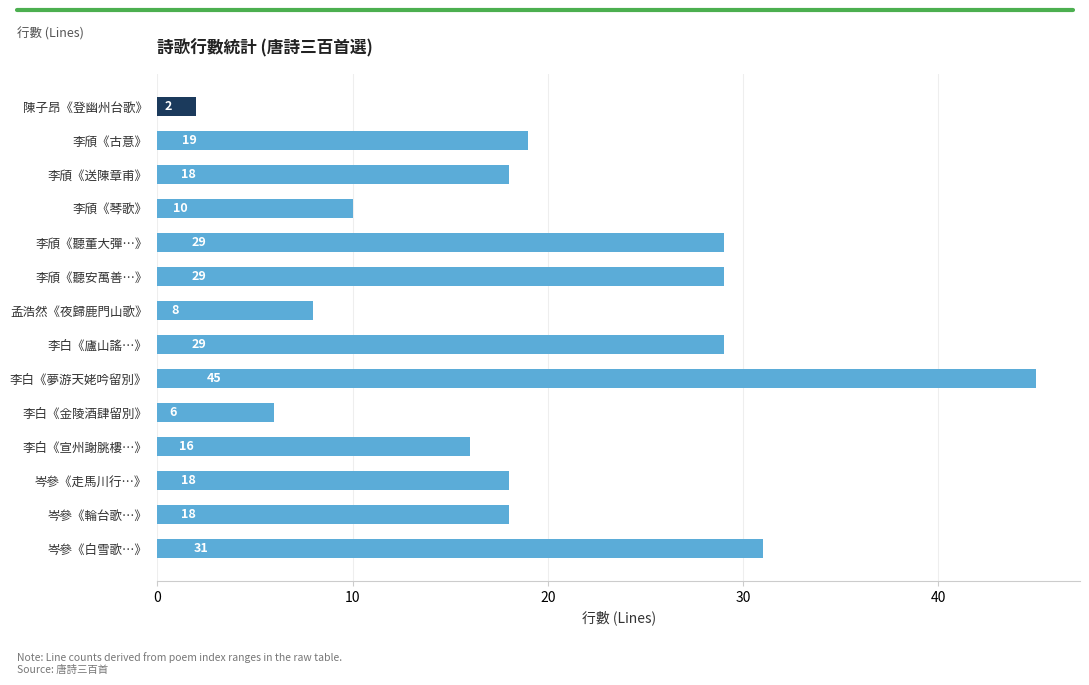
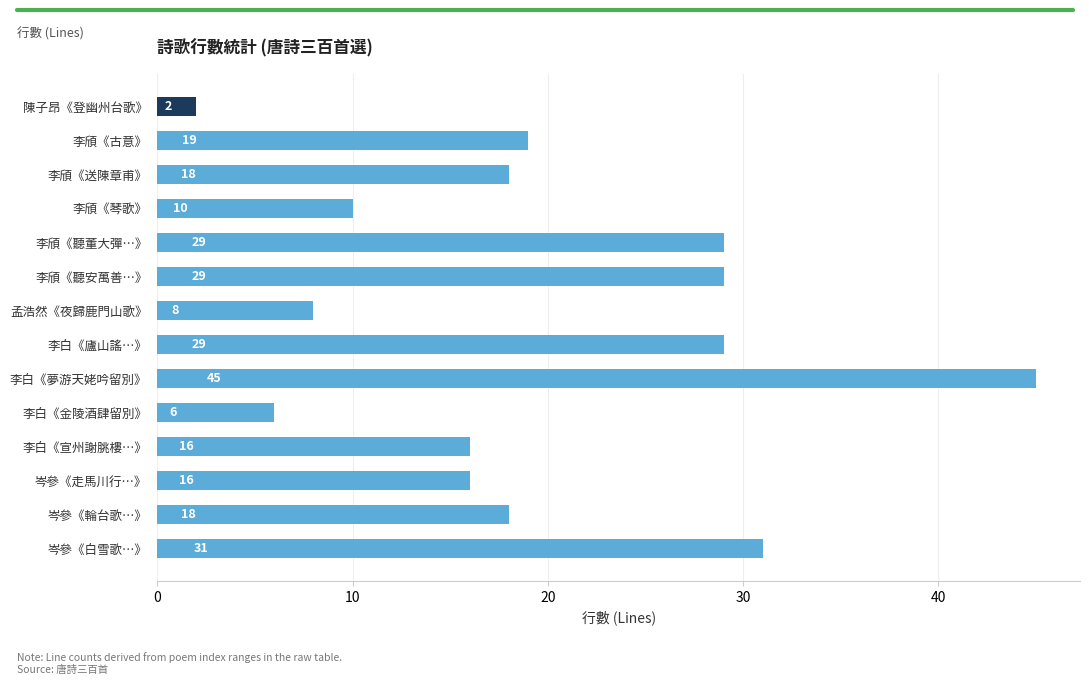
岑參《走馬川行…》: 18 -> 16
